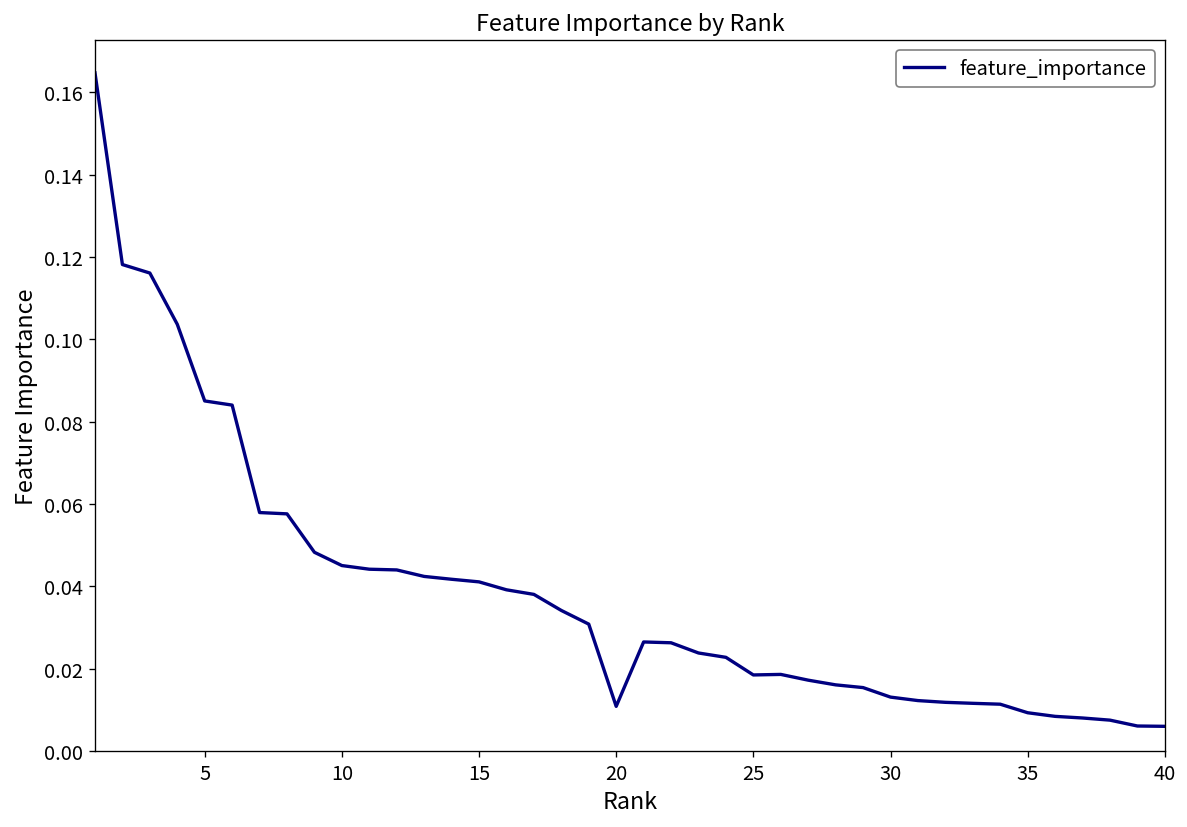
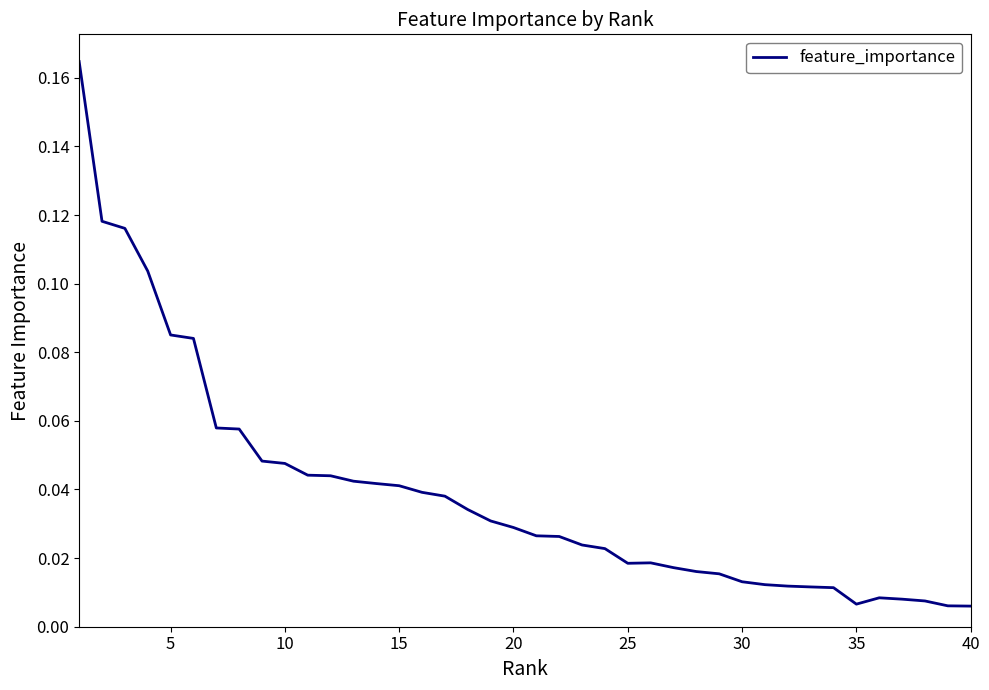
10: 0.045 -> 0.048
20: 0.011 -> 0.029
35: 0.009 -> 0.007
